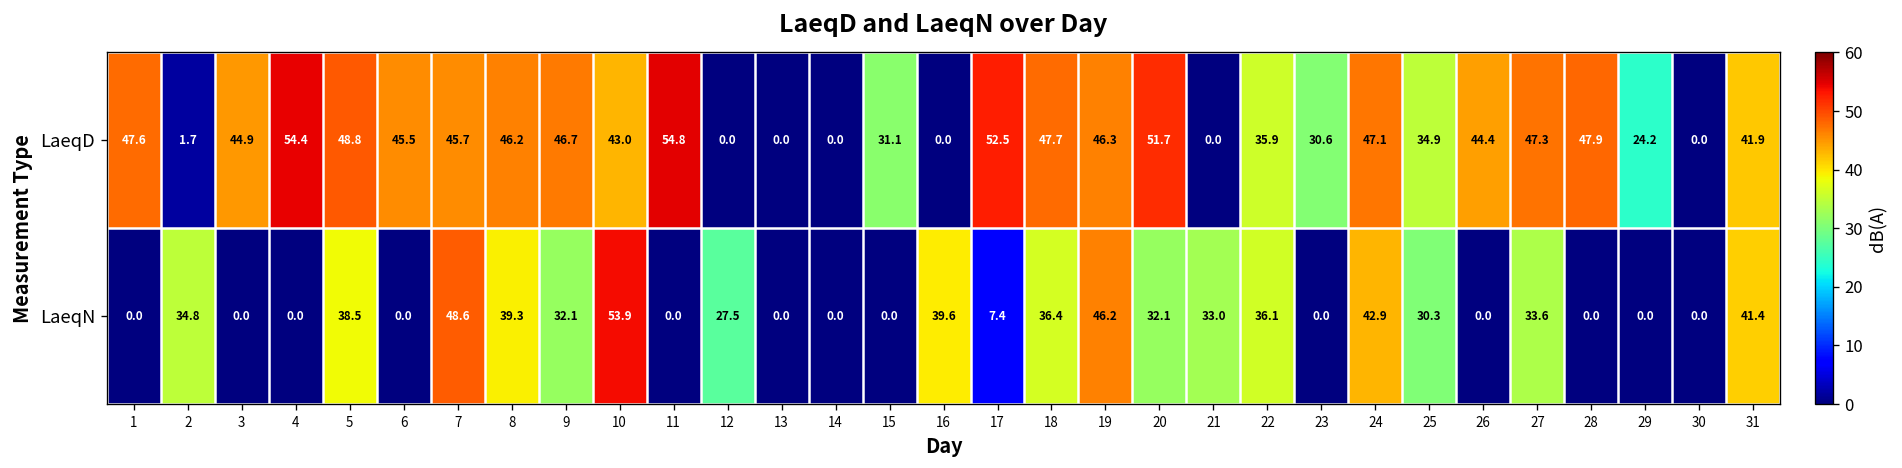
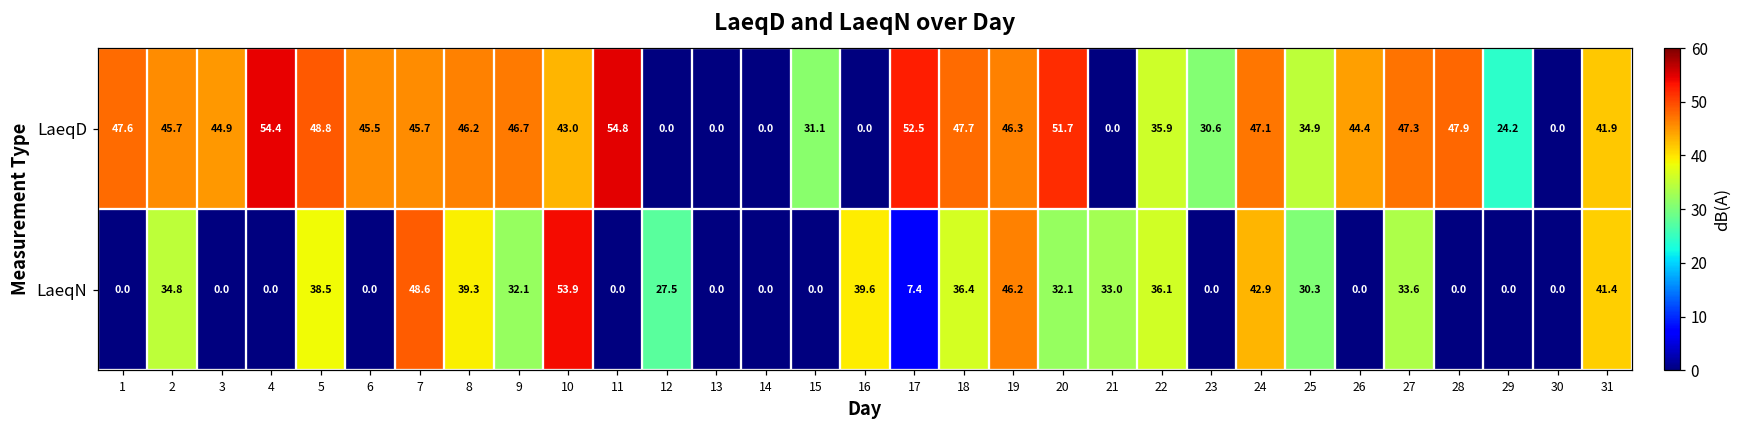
LaeqD, 2: 1.7 -> 45.7
